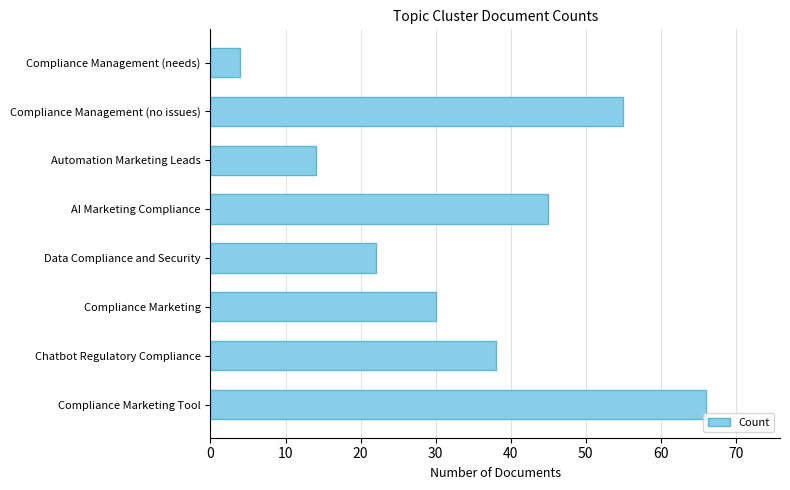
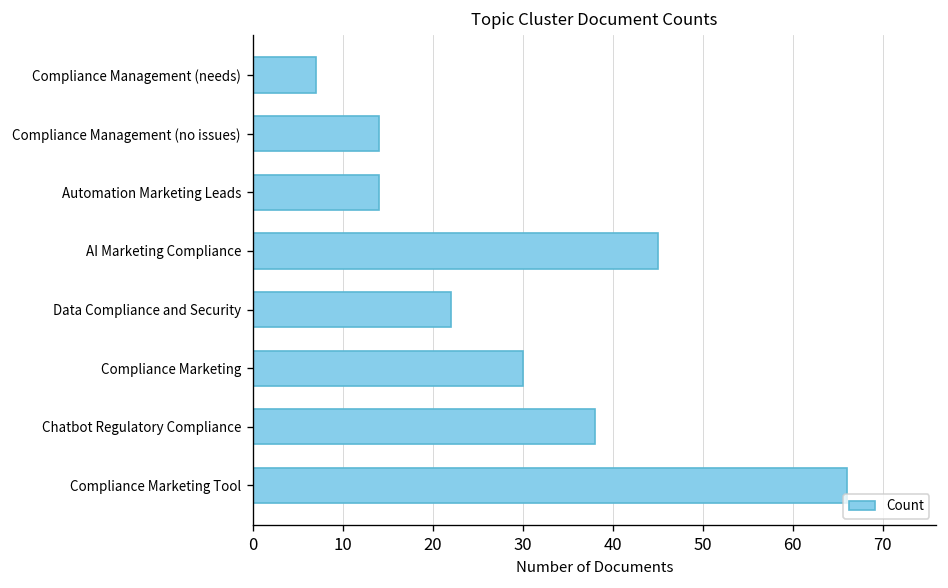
Compliance Management (needs): 4 -> 7
Compliance Management (no issues): 55 -> 14
